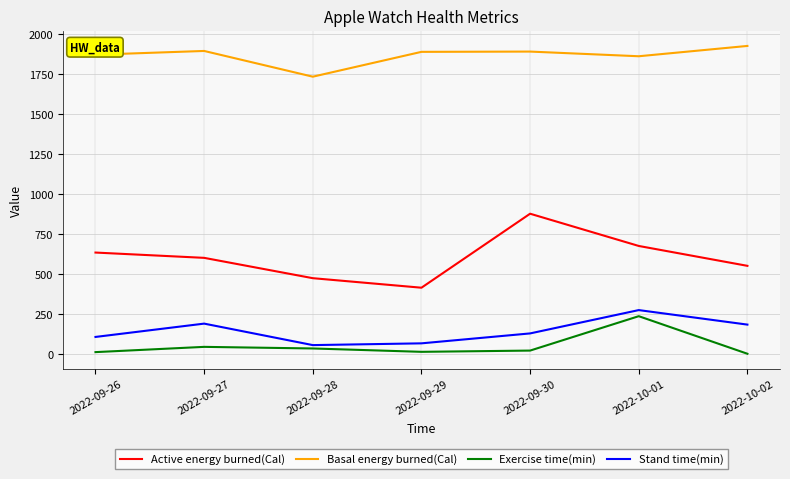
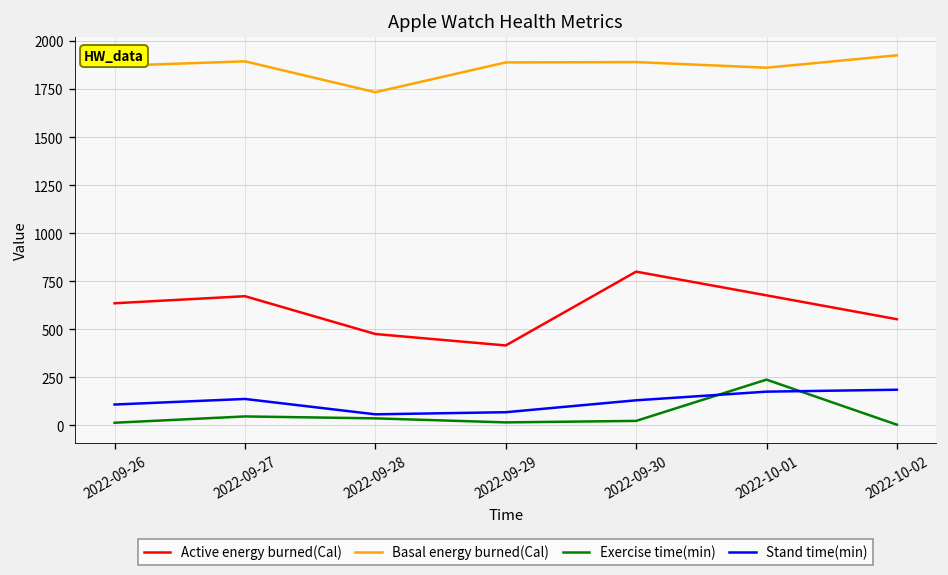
Active energy burned(Cal), 2022-09-27: 600 -> 670
Stand time(min), 2022-09-27: 190 -> 140
Active energy burned(Cal), 2022-09-30: 880 -> 800
Stand time(min), 2022-10-01: 280 -> 180
